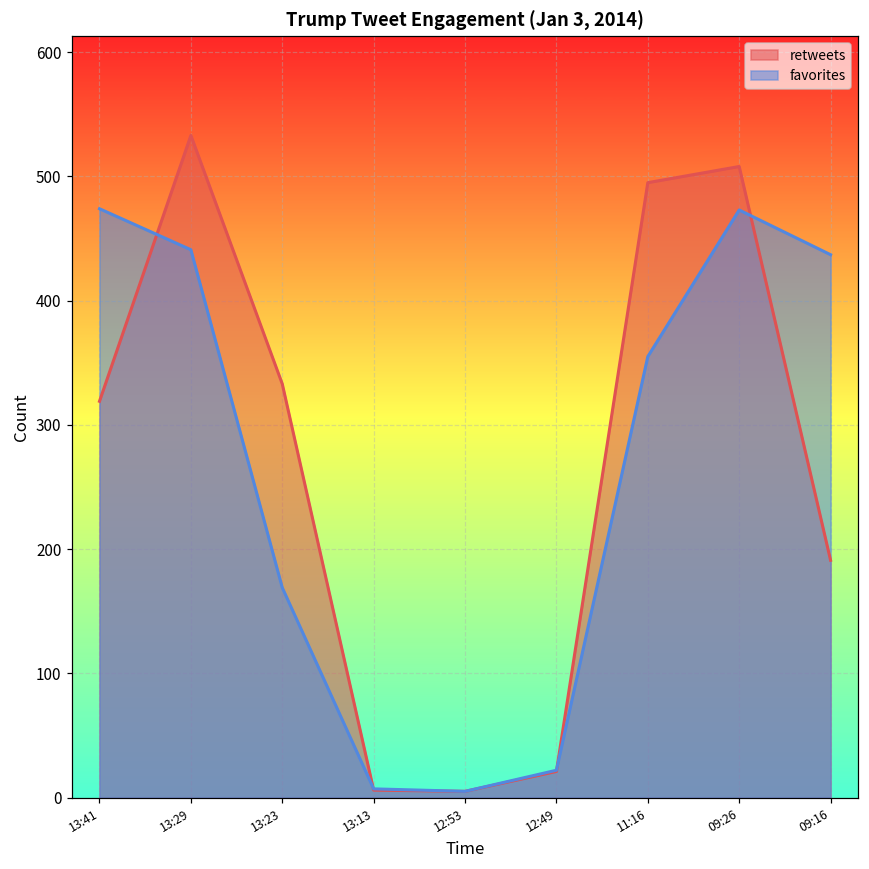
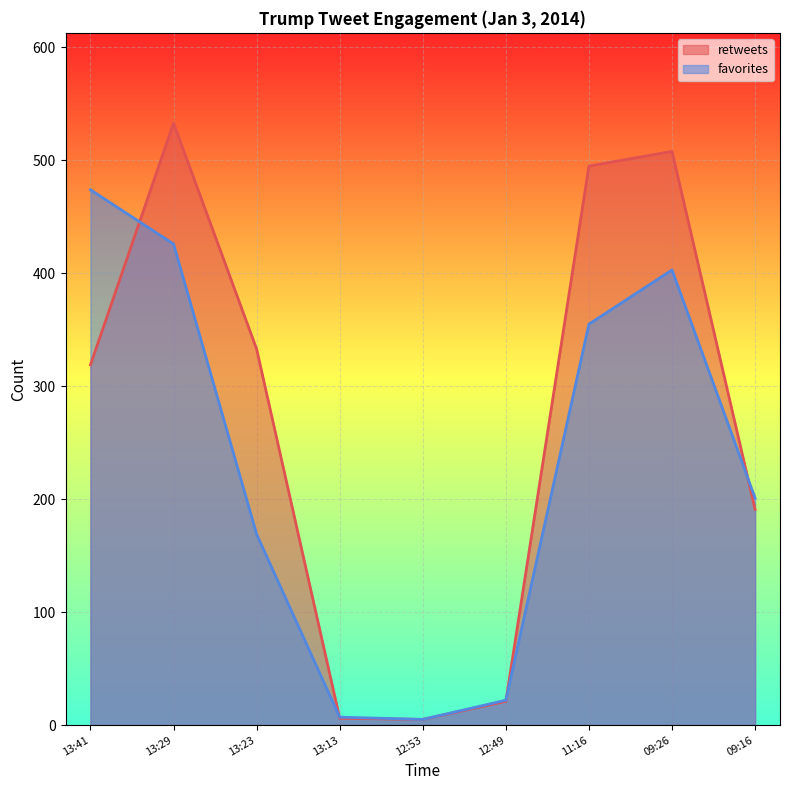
favorites, 13:29: 441 -> 426
favorites, 09:26: 473 -> 403
favorites, 09:16: 437 -> 201
